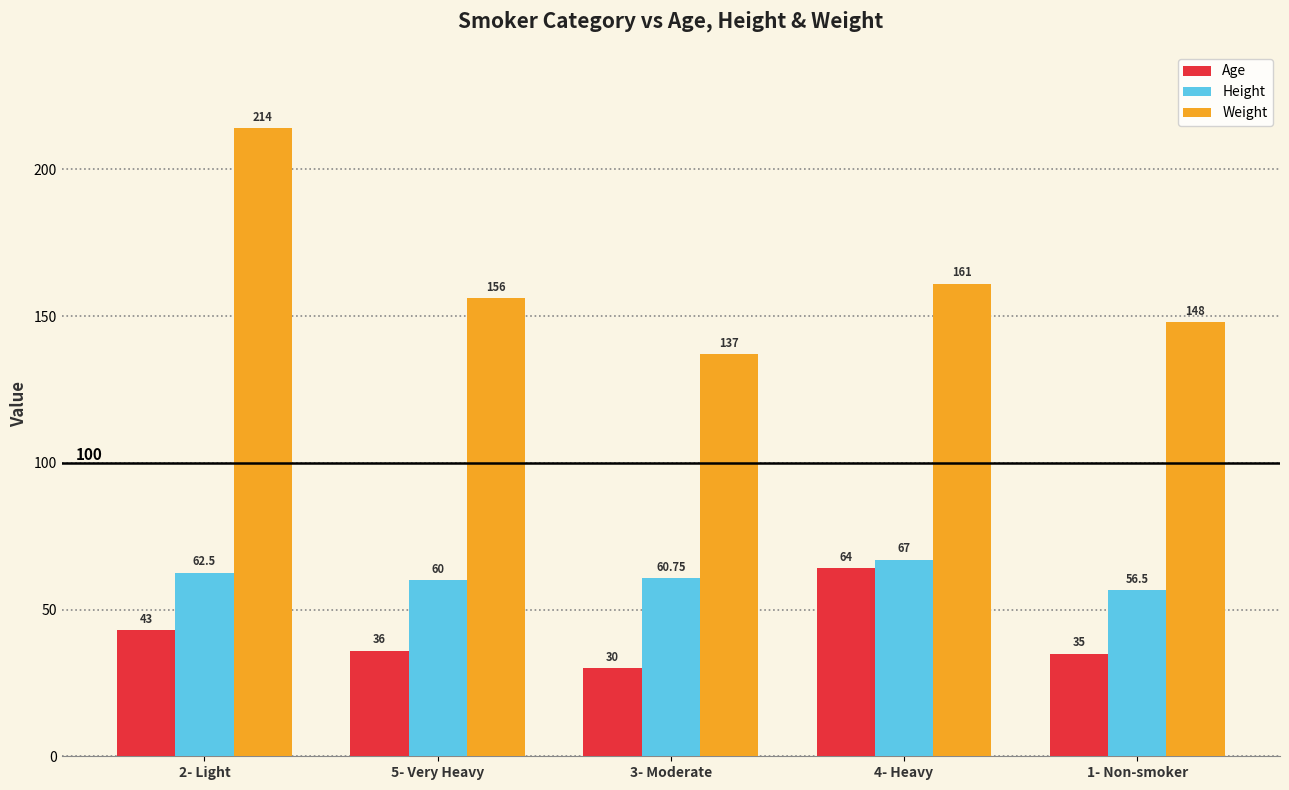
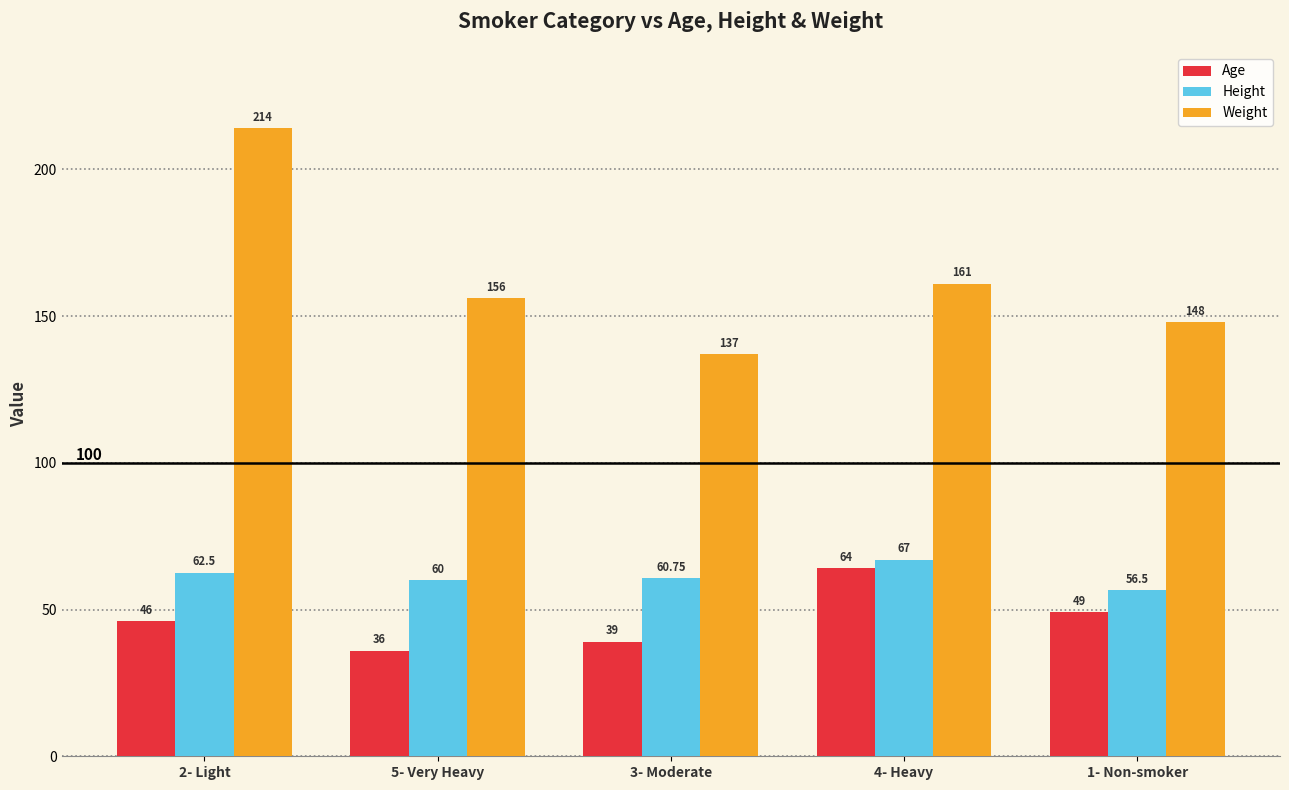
Age, 2- Light: 43 -> 46
Age, 3- Moderate: 30 -> 39
Age, 1- Non-smoker: 35 -> 49
